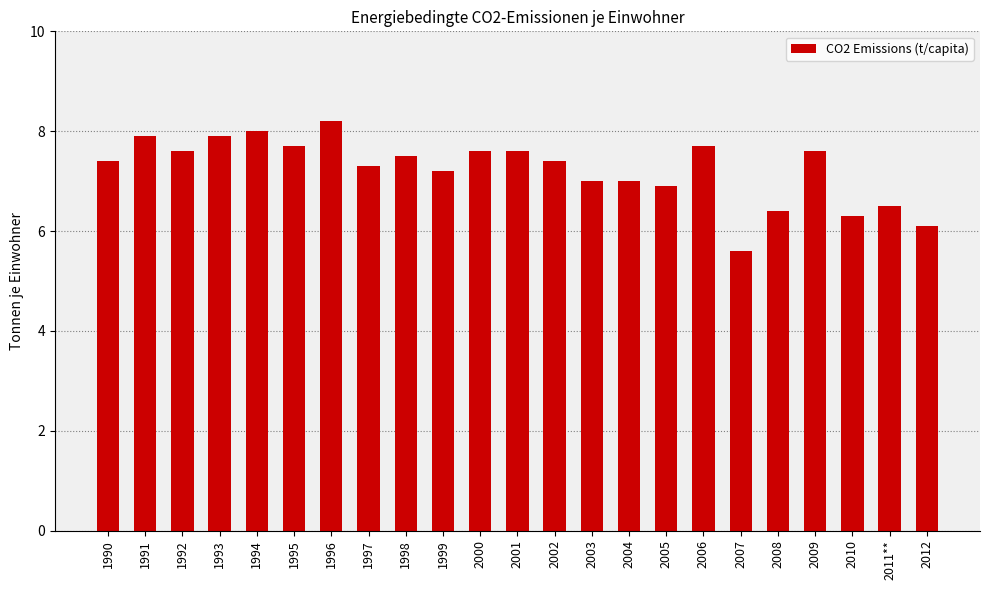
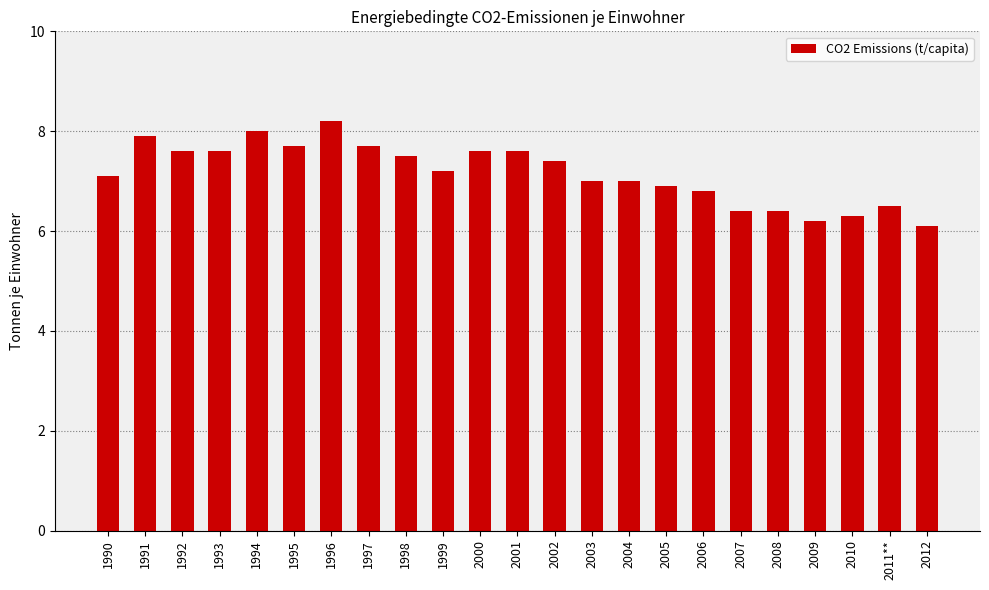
1990: 7.4 -> 7.1
1993: 7.9 -> 7.6
1997: 7.3 -> 7.7
2006: 7.7 -> 6.8
2007: 5.6 -> 6.4
2009: 7.6 -> 6.2
